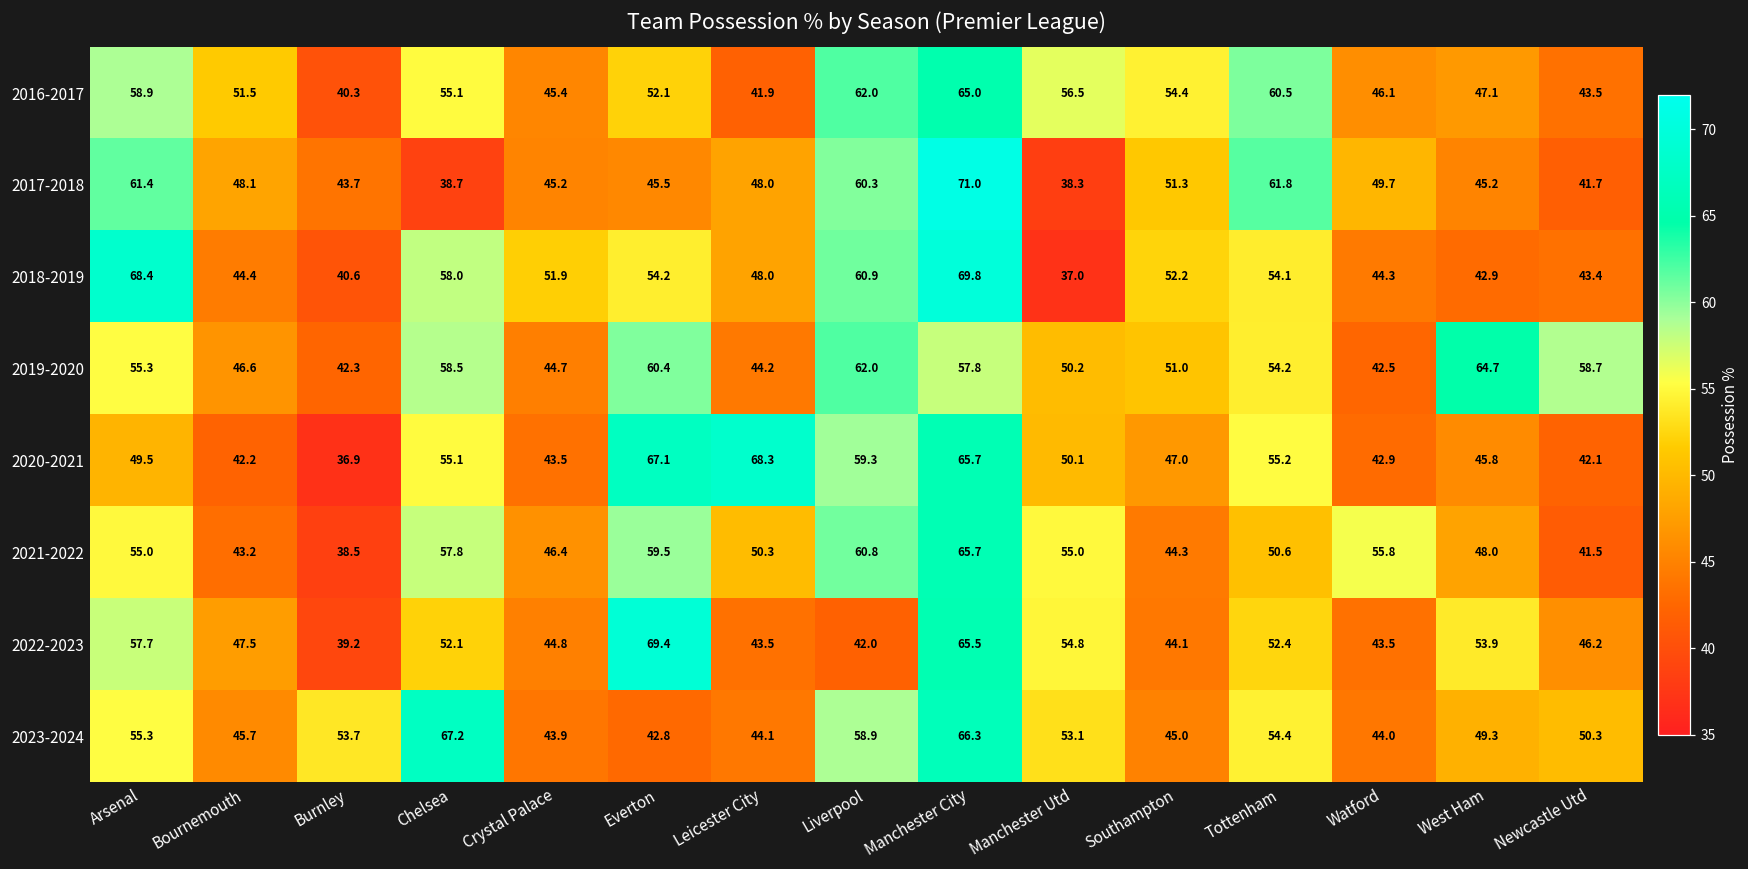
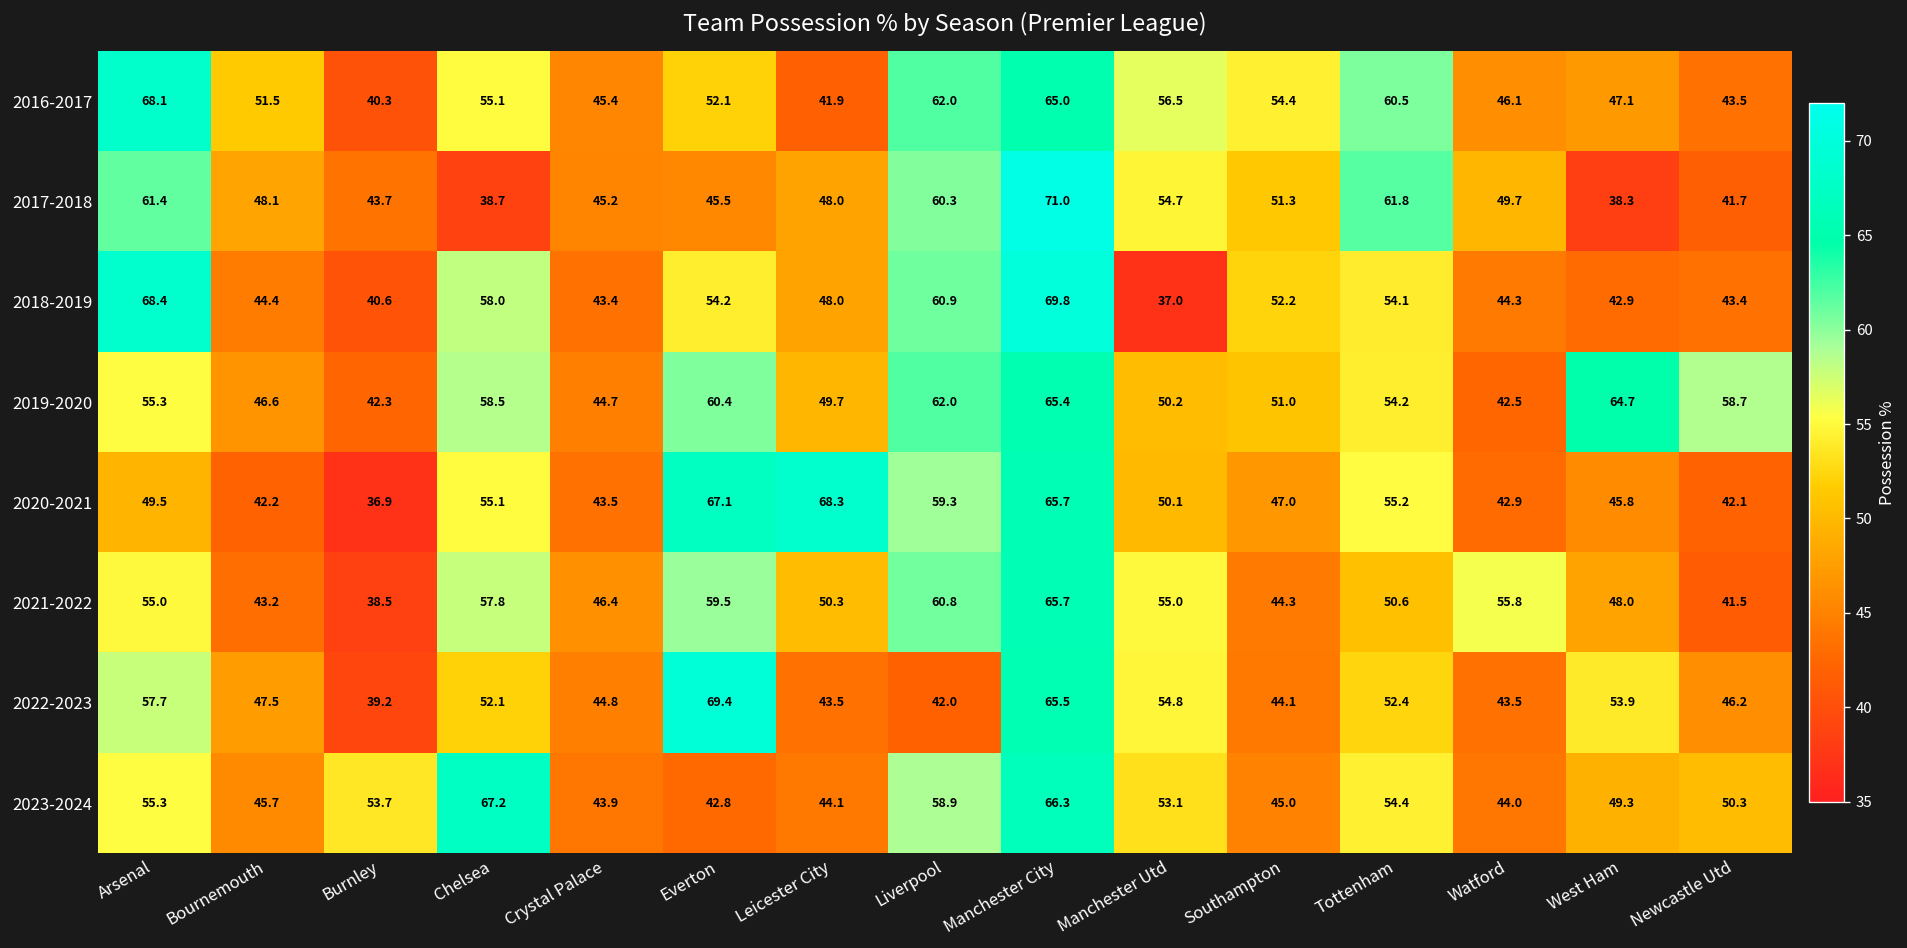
2016-2017, Arsenal: 58.9 -> 68.1
2017-2018, Manchester Utd: 38.3 -> 54.7
2017-2018, West Ham: 45.2 -> 38.3
2018-2019, Crystal Palace: 51.9 -> 43.4
2019-2020, Leicester City: 44.2 -> 49.7
2019-2020, Manchester City: 57.8 -> 65.4
